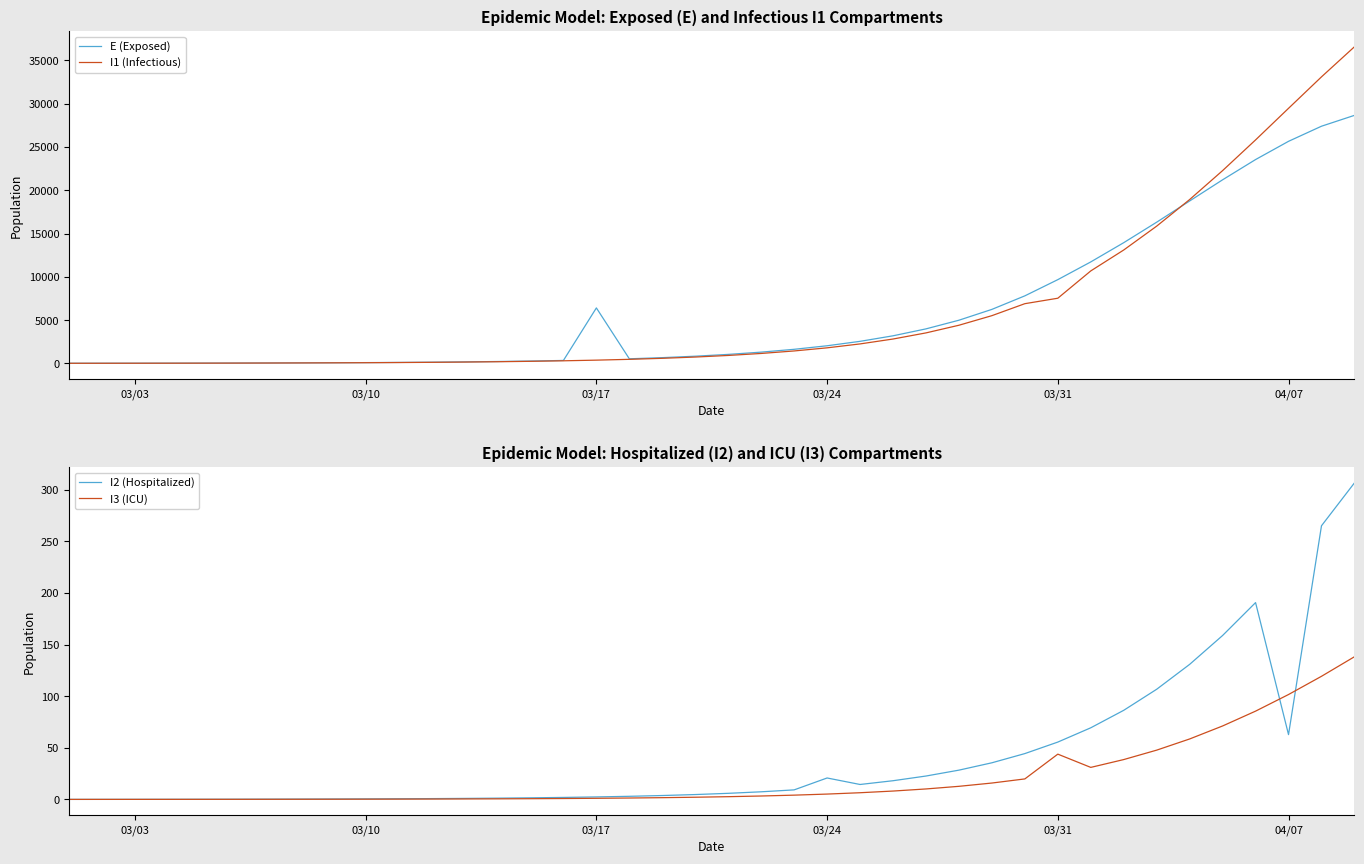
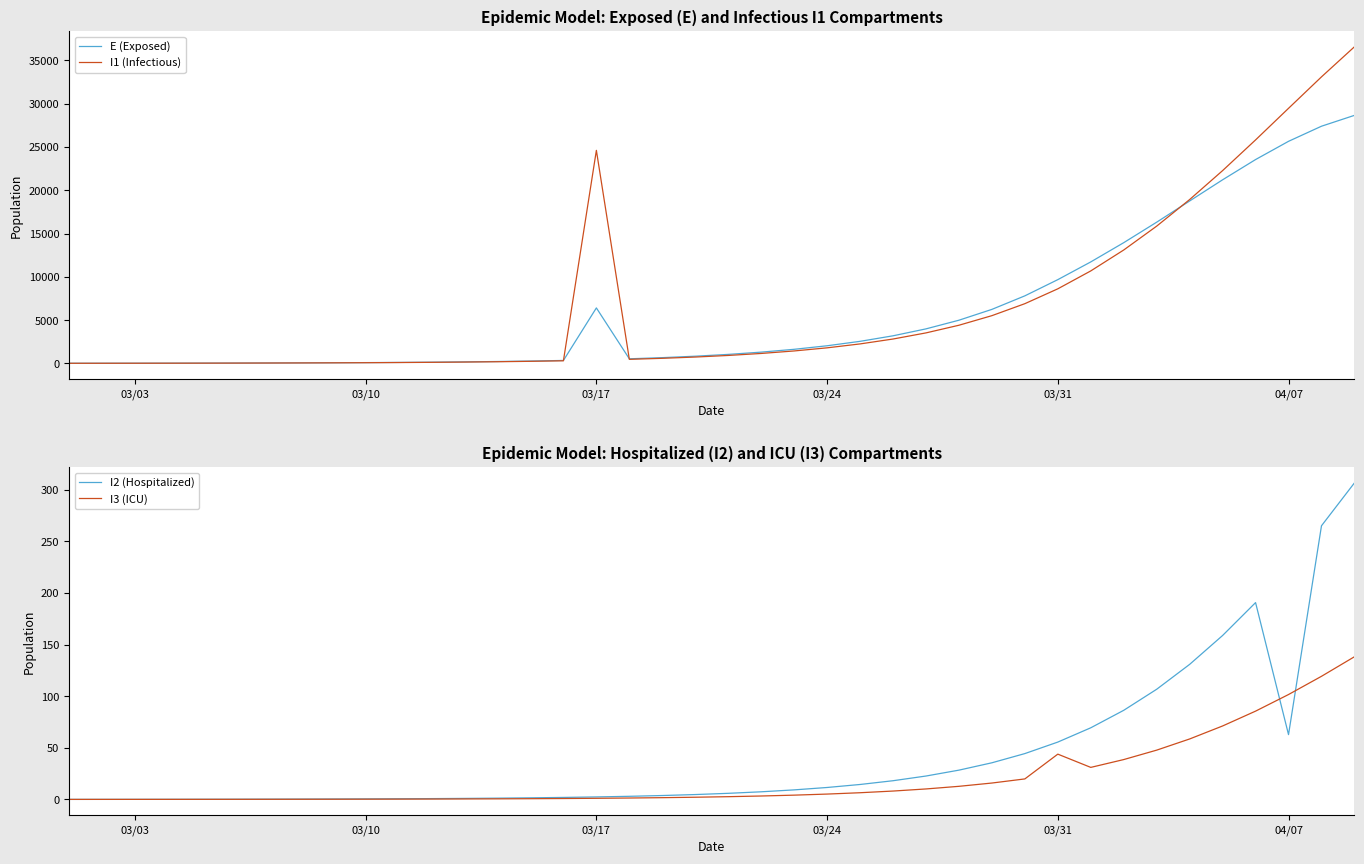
Epidemic Model: Exposed (E) and Infectious I1 Compartments, I1 (Infectious), 03/17: 0 -> 25000
Epidemic Model: Exposed (E) and Infectious I1 Compartments, I1 (Infectious), 03/31: 8000 -> 9000
Epidemic Model: Hospitalized (I2) and ICU (I3) Compartments, I2 (Hospitalized), 03/24: 21 -> 12
